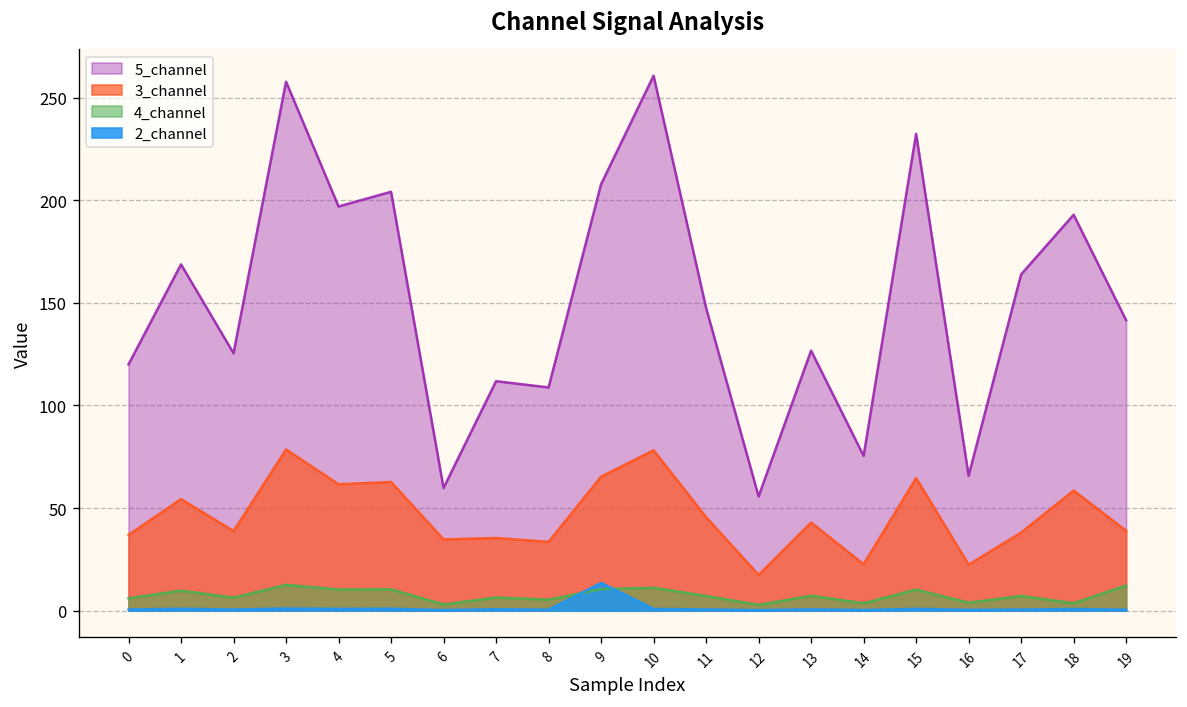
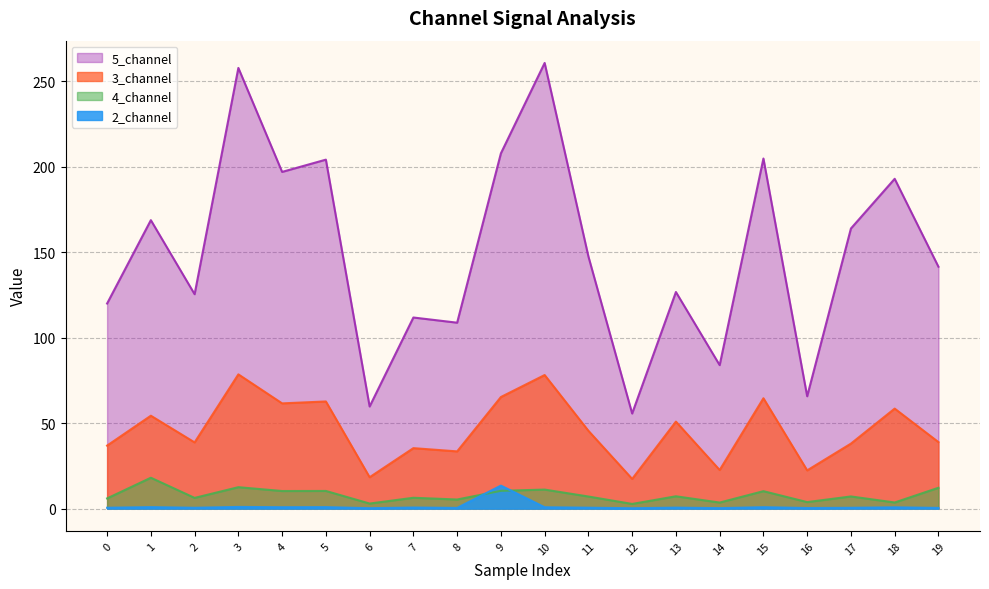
4_channel, 1: 10 -> 18
3_channel, 6: 35 -> 18
3_channel, 13: 43 -> 51
5_channel, 14: 75 -> 84
5_channel, 15: 232 -> 205
